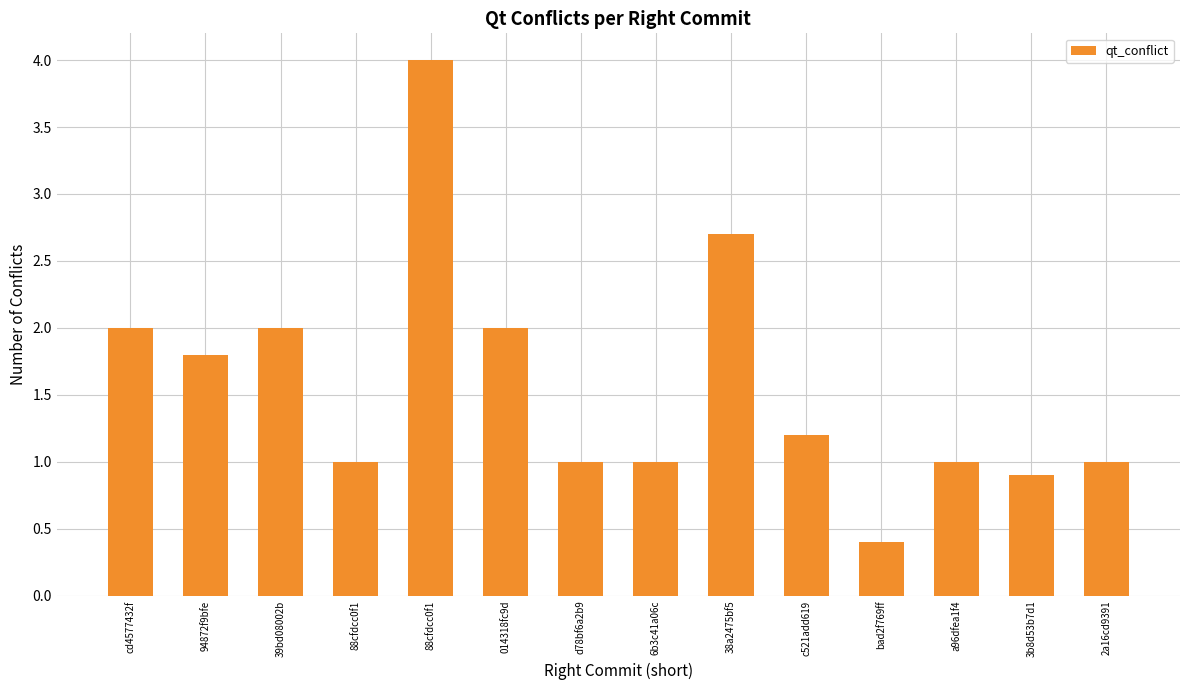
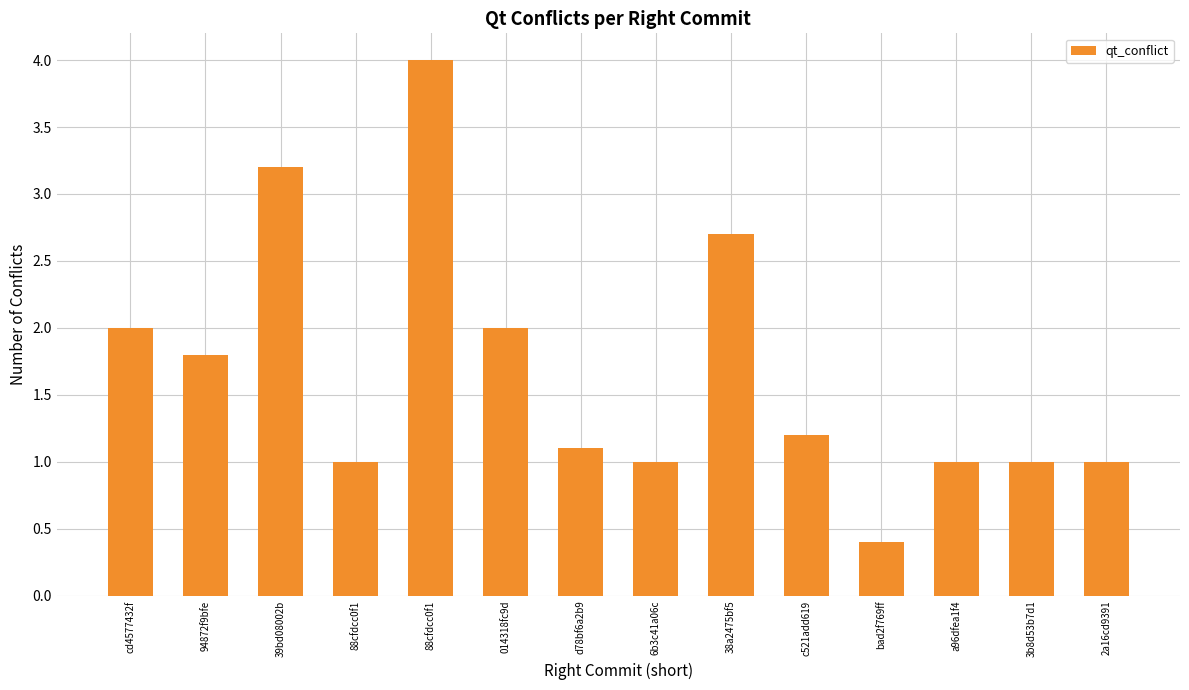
39bd08002b: 2.0 -> 3.2
d78bf6a2b9: 1.0 -> 1.1
3b8d53b7d1: 0.9 -> 1.0
